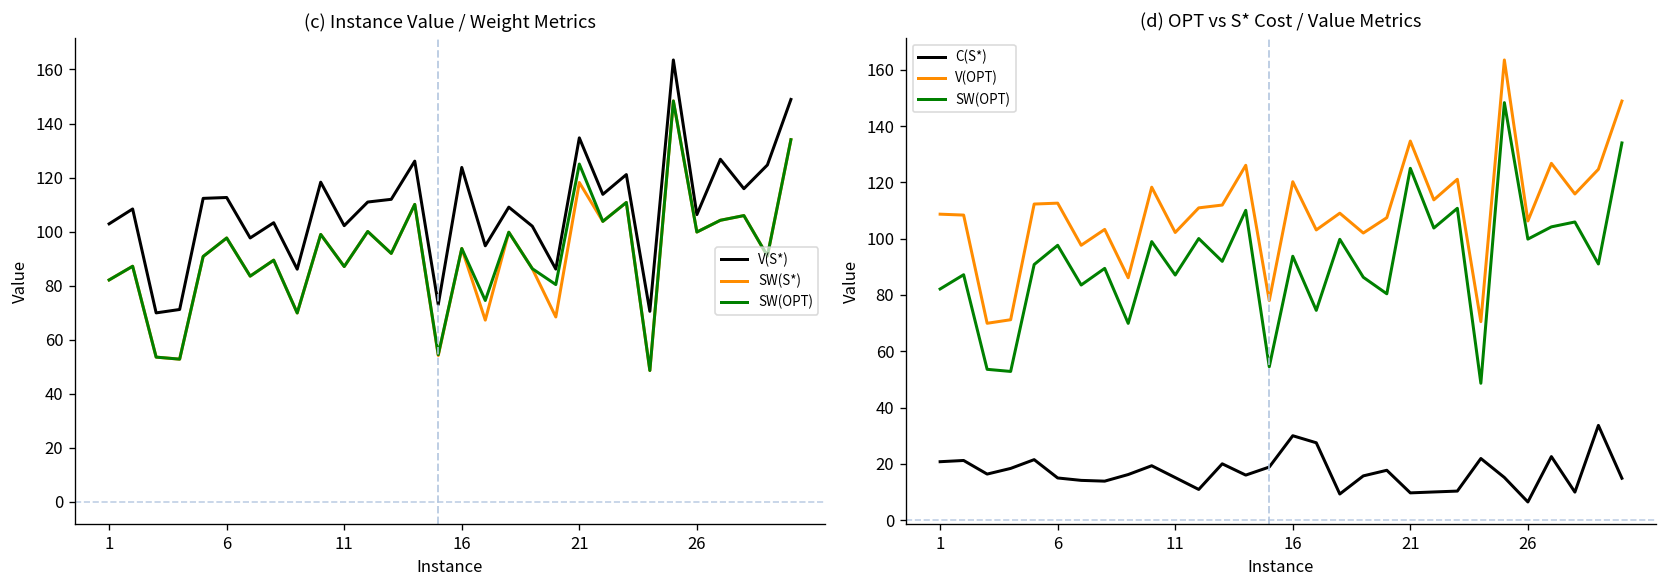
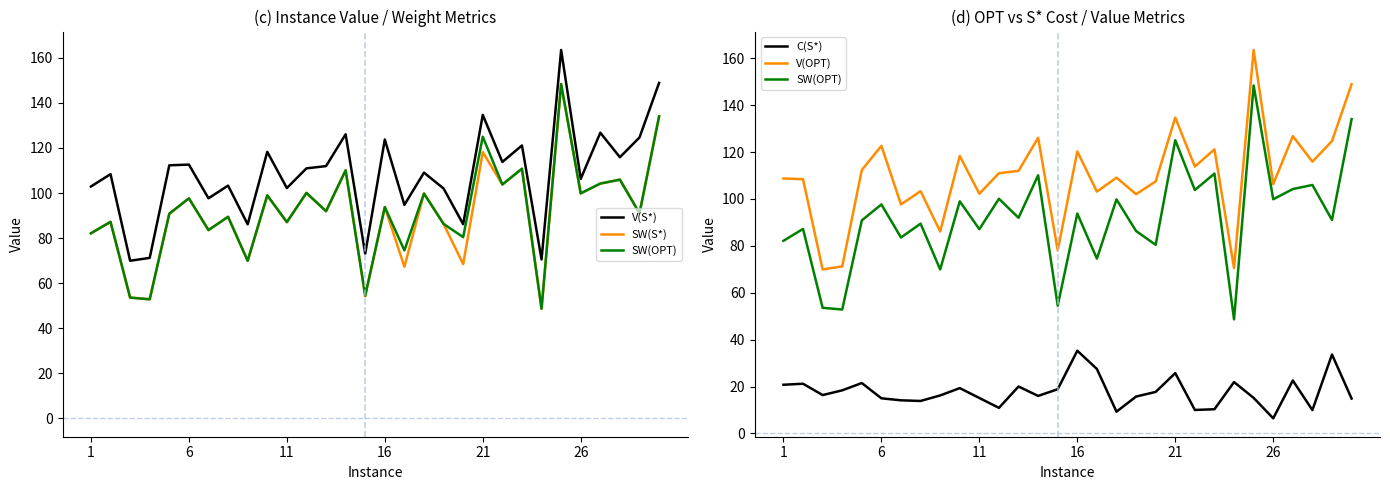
(d) OPT vs S* Cost / Value Metrics, V(OPT), 6: 113 -> 123
(d) OPT vs S* Cost / Value Metrics, C(S*), 16: 30 -> 35
(d) OPT vs S* Cost / Value Metrics, C(S*), 21: 10 -> 26
